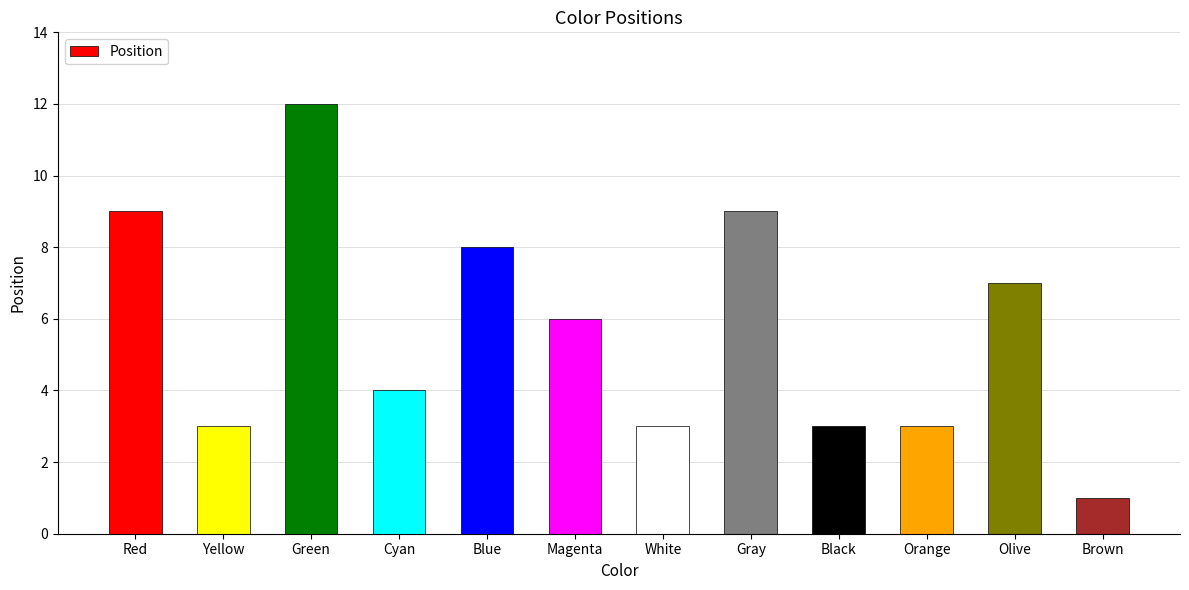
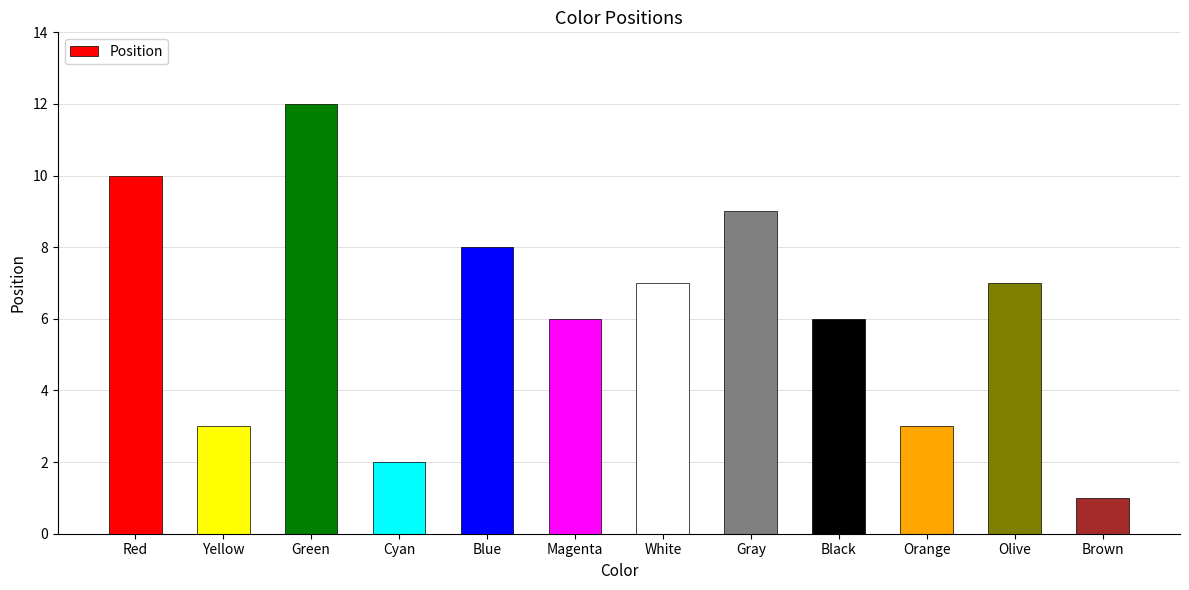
Red: 9 -> 10
Cyan: 4 -> 2
White: 3 -> 7
Black: 3 -> 6
